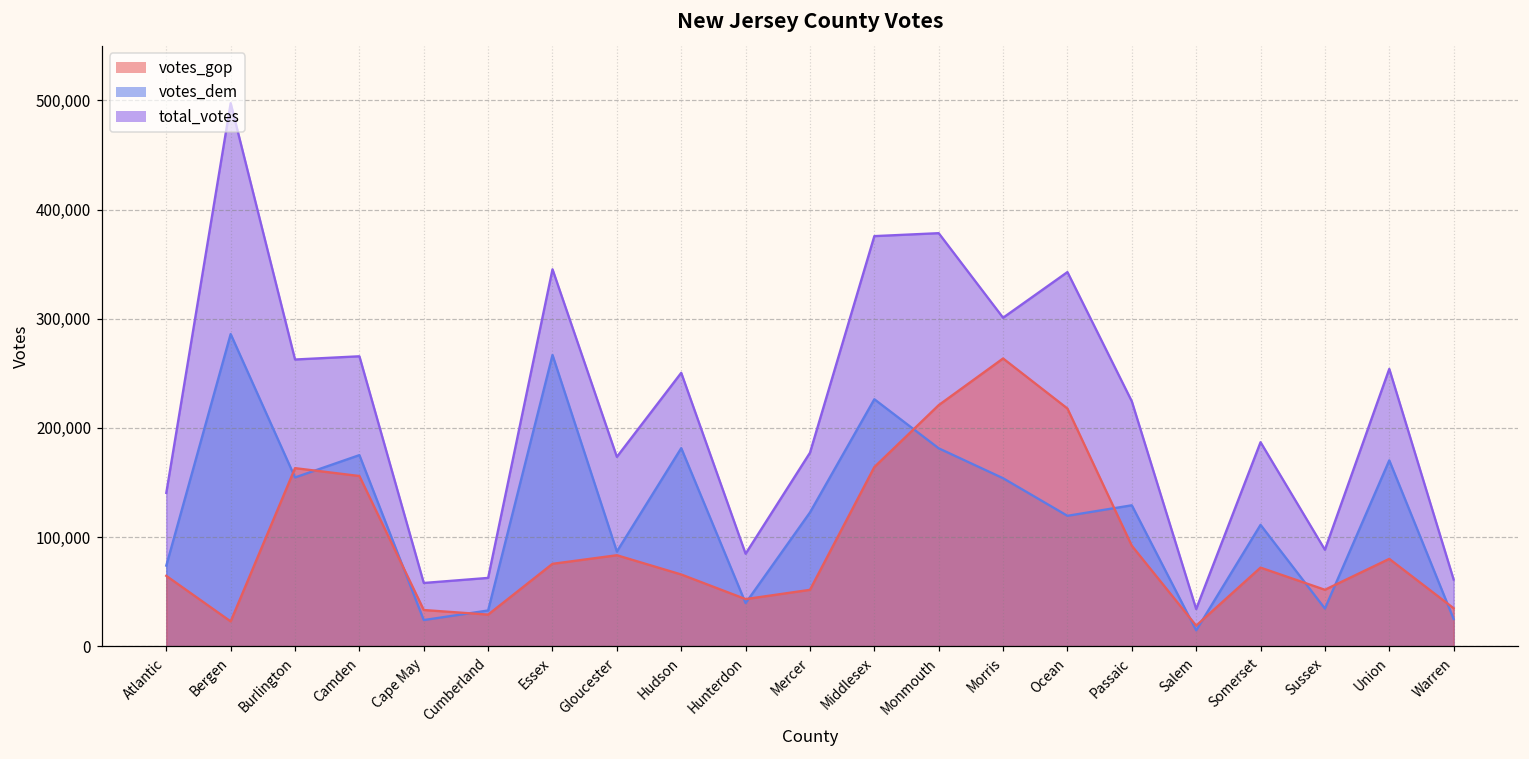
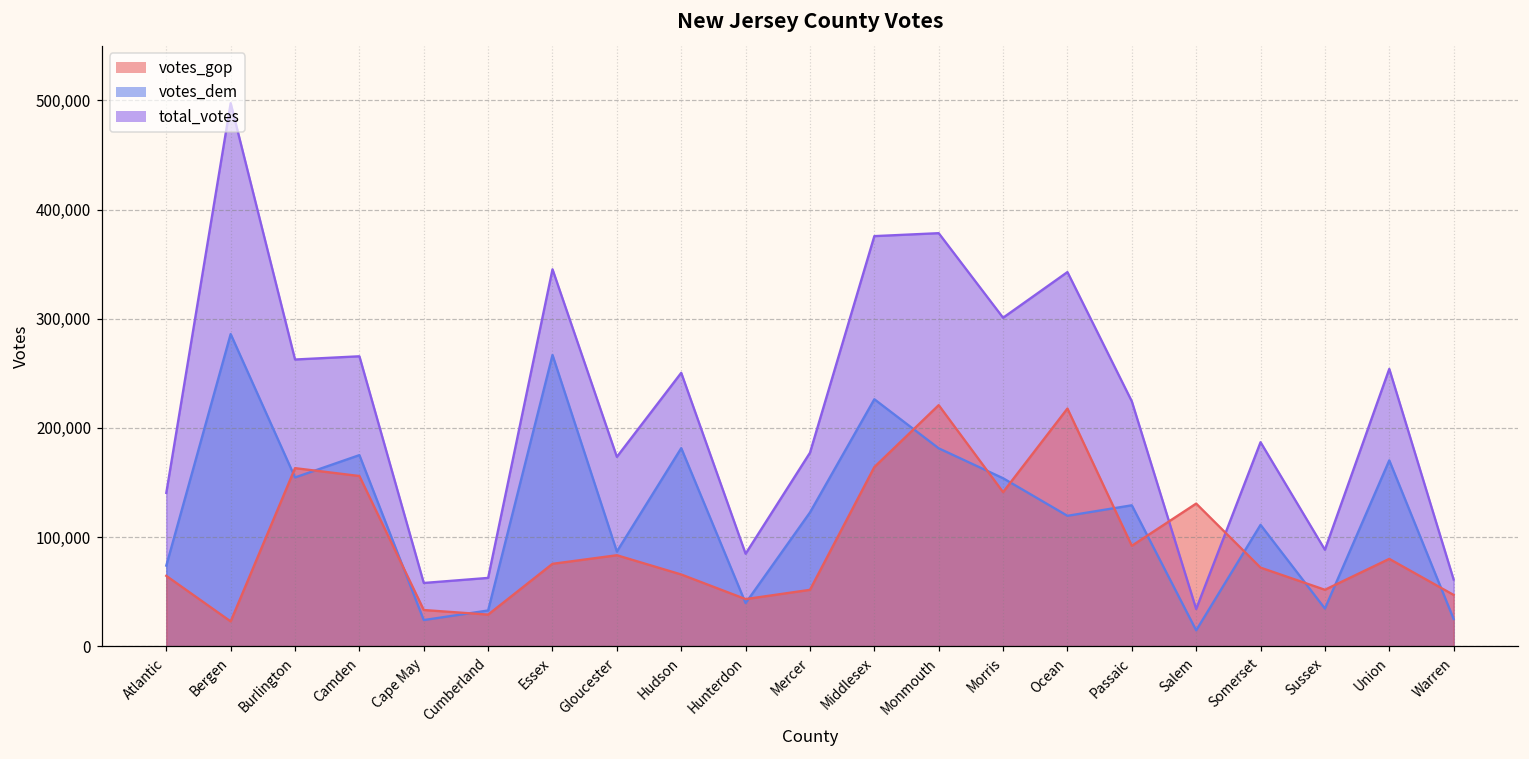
votes_gop, Morris: 260,000 -> 140,000
votes_gop, Salem: 20,000 -> 130,000
votes_gop, Warren: 30,000 -> 50,000
